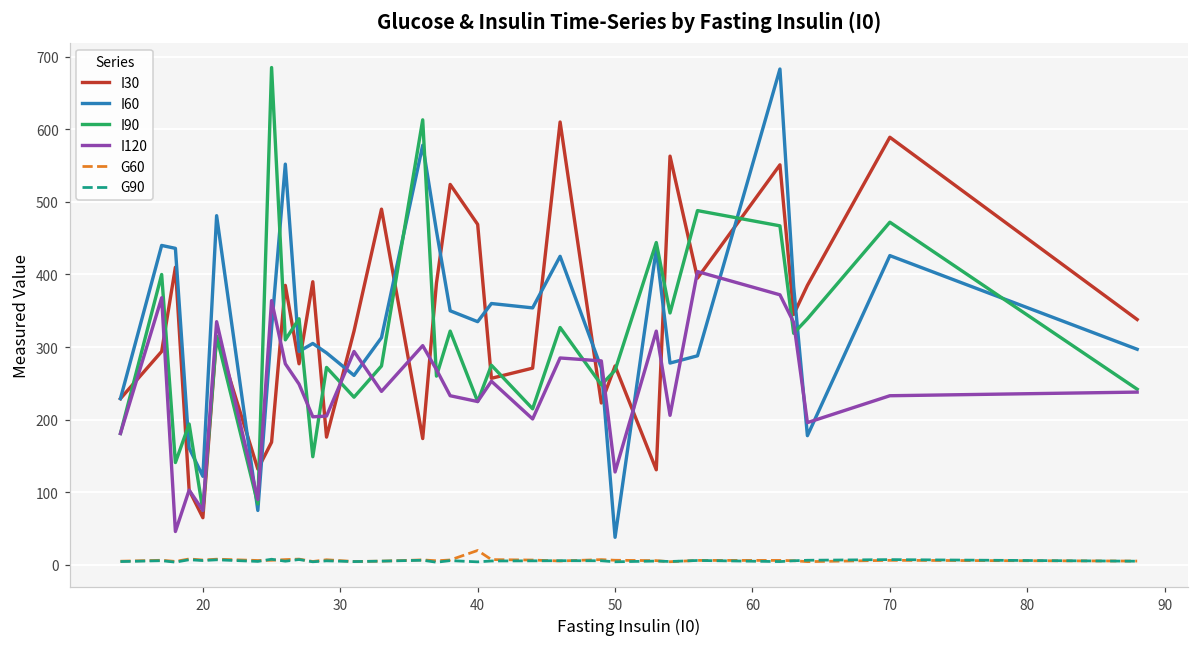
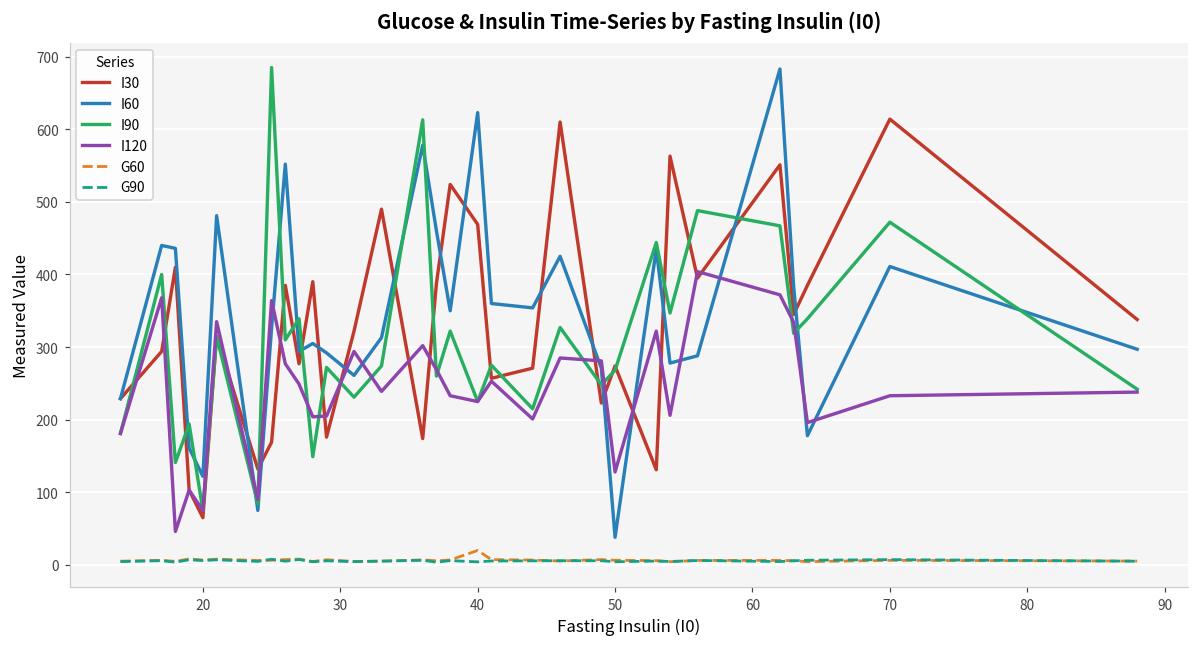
I60, 40: 340 -> 620
I30, 70: 590 -> 610
I60, 70: 430 -> 410
